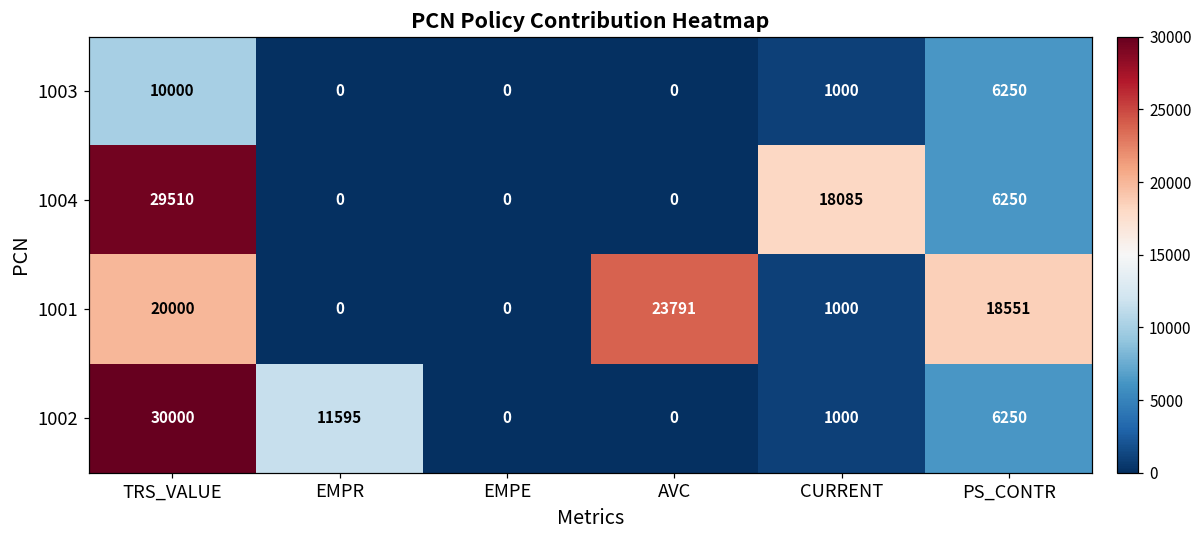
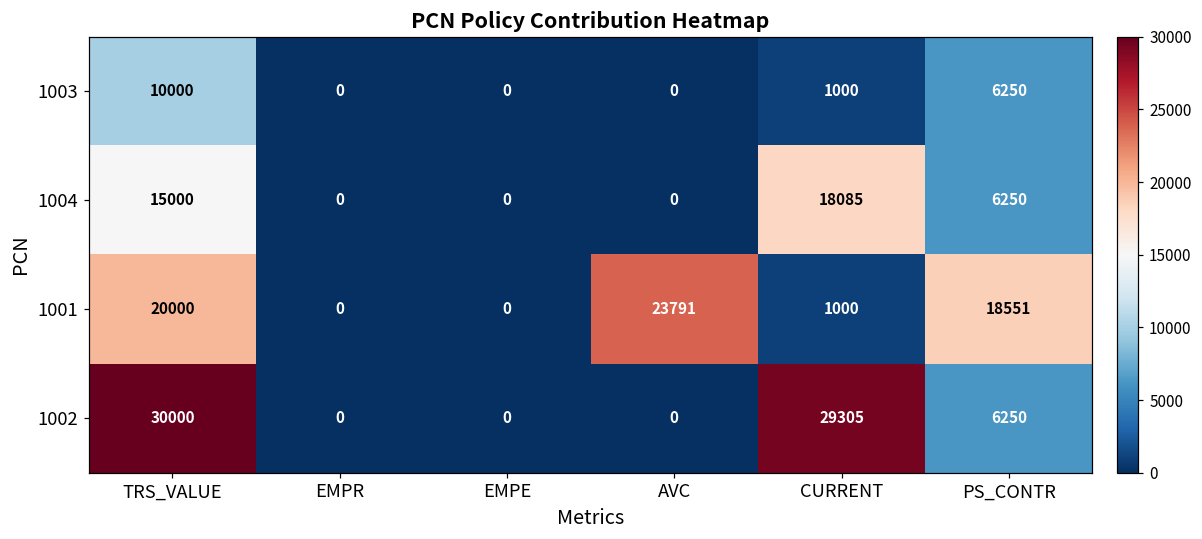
1004, TRS_VALUE: 29510 -> 15000
1002, EMPR: 11595 -> 0
1002, CURRENT: 1000 -> 29305
